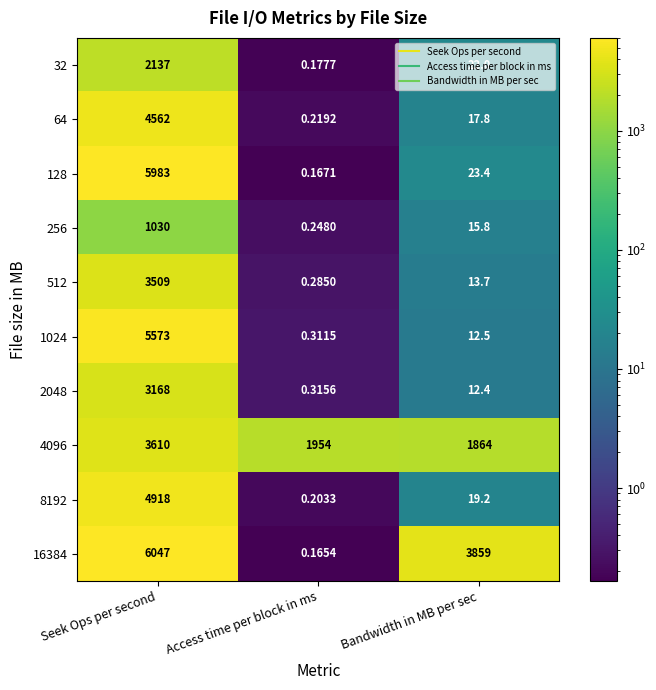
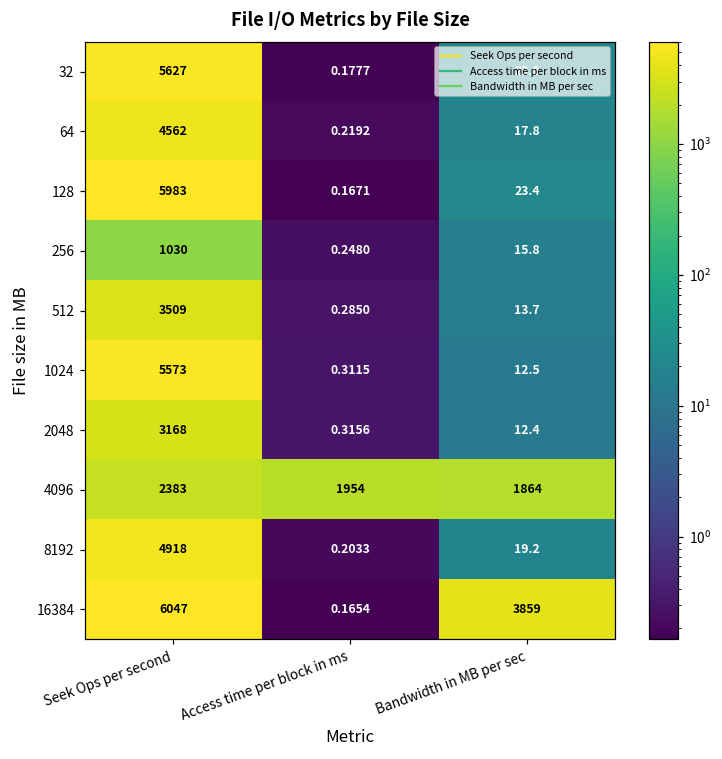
32, Seek Ops per second: 2137 -> 5627
4096, Seek Ops per second: 3610 -> 2383
